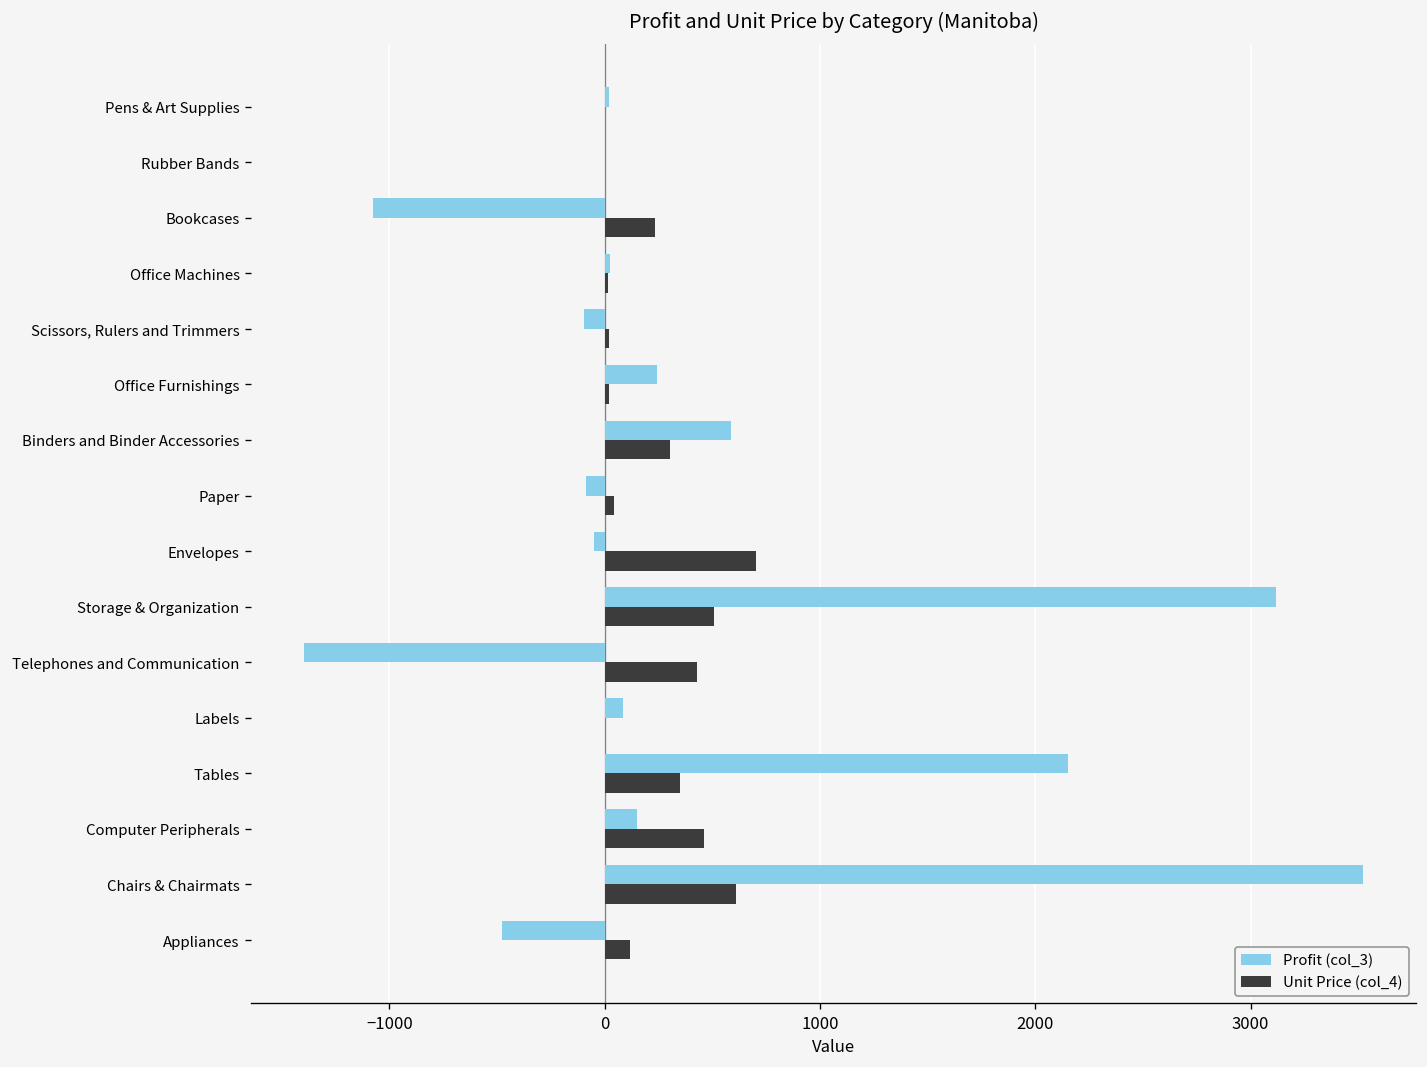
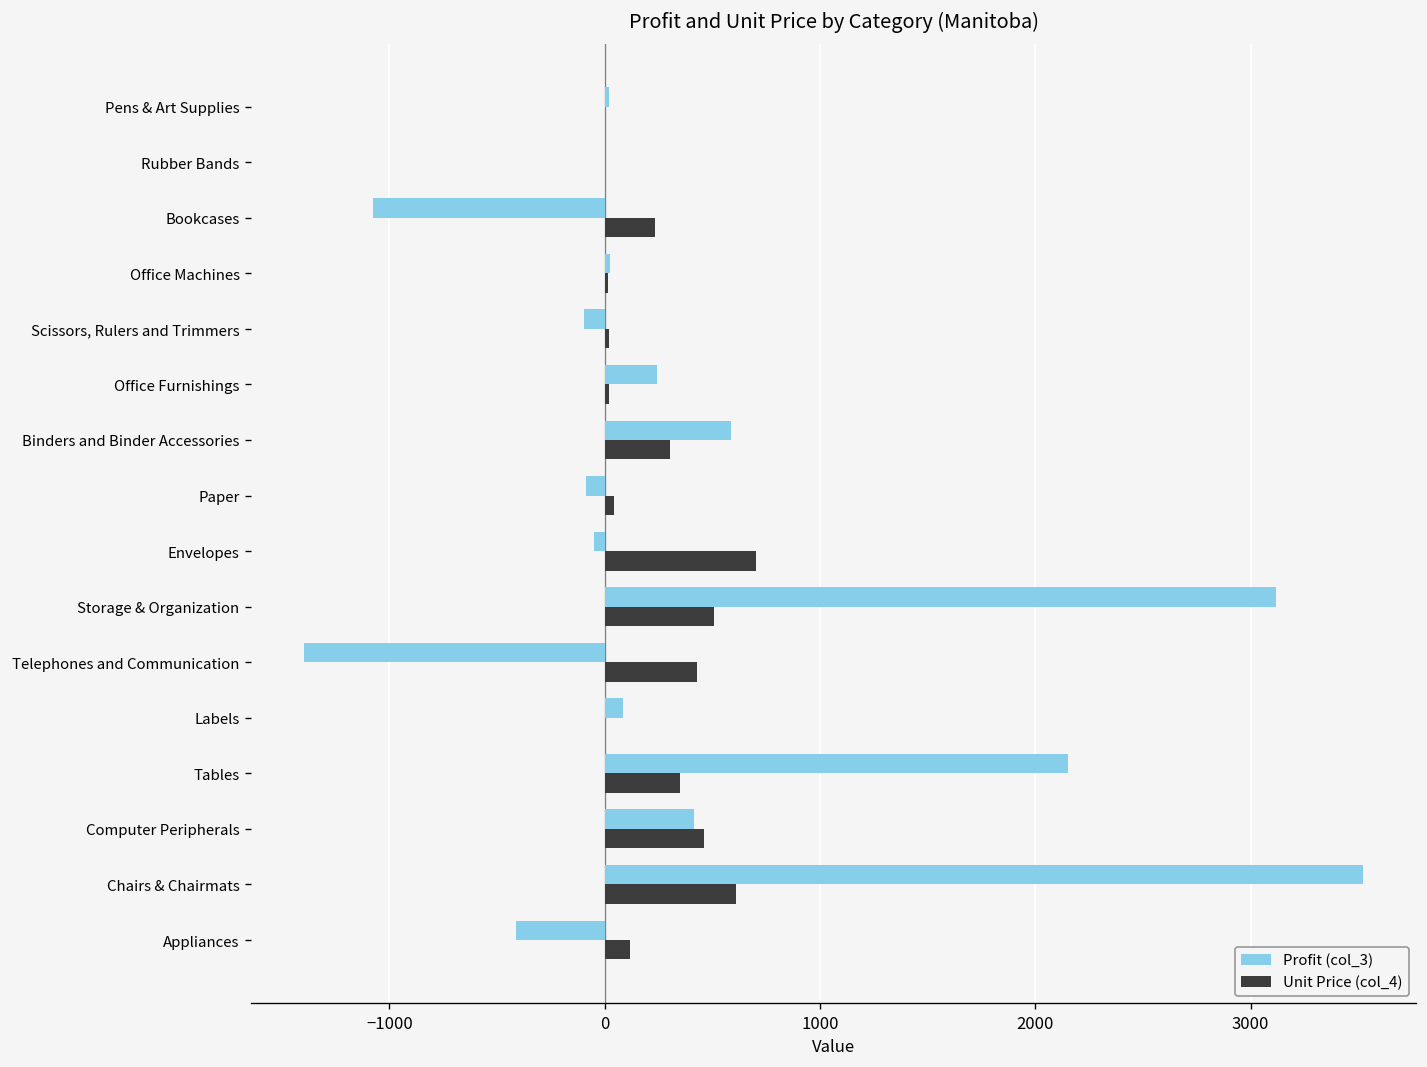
Profit (col_3), Computer Peripherals: 150 -> 420
Profit (col_3), Appliances: -480 -> -410
